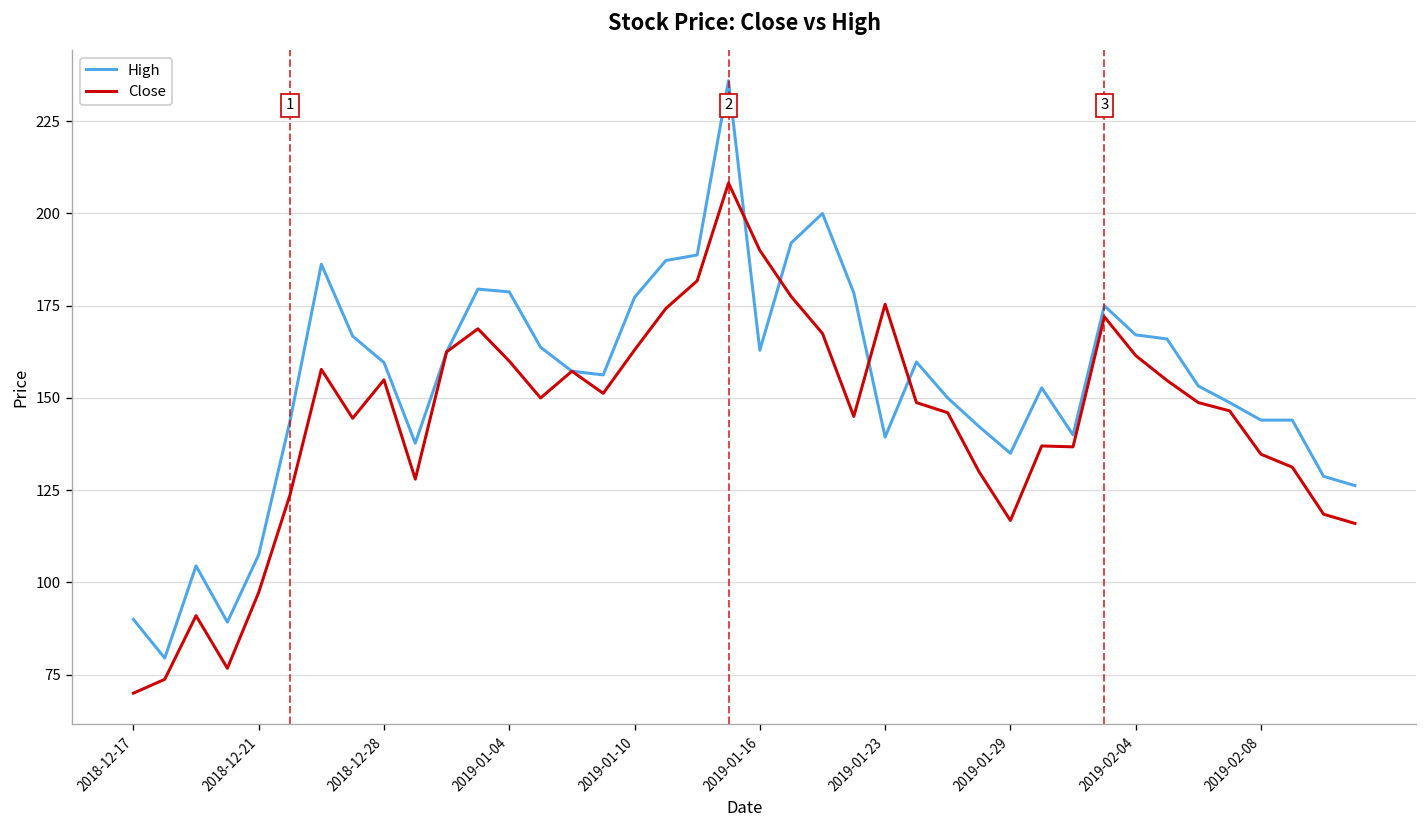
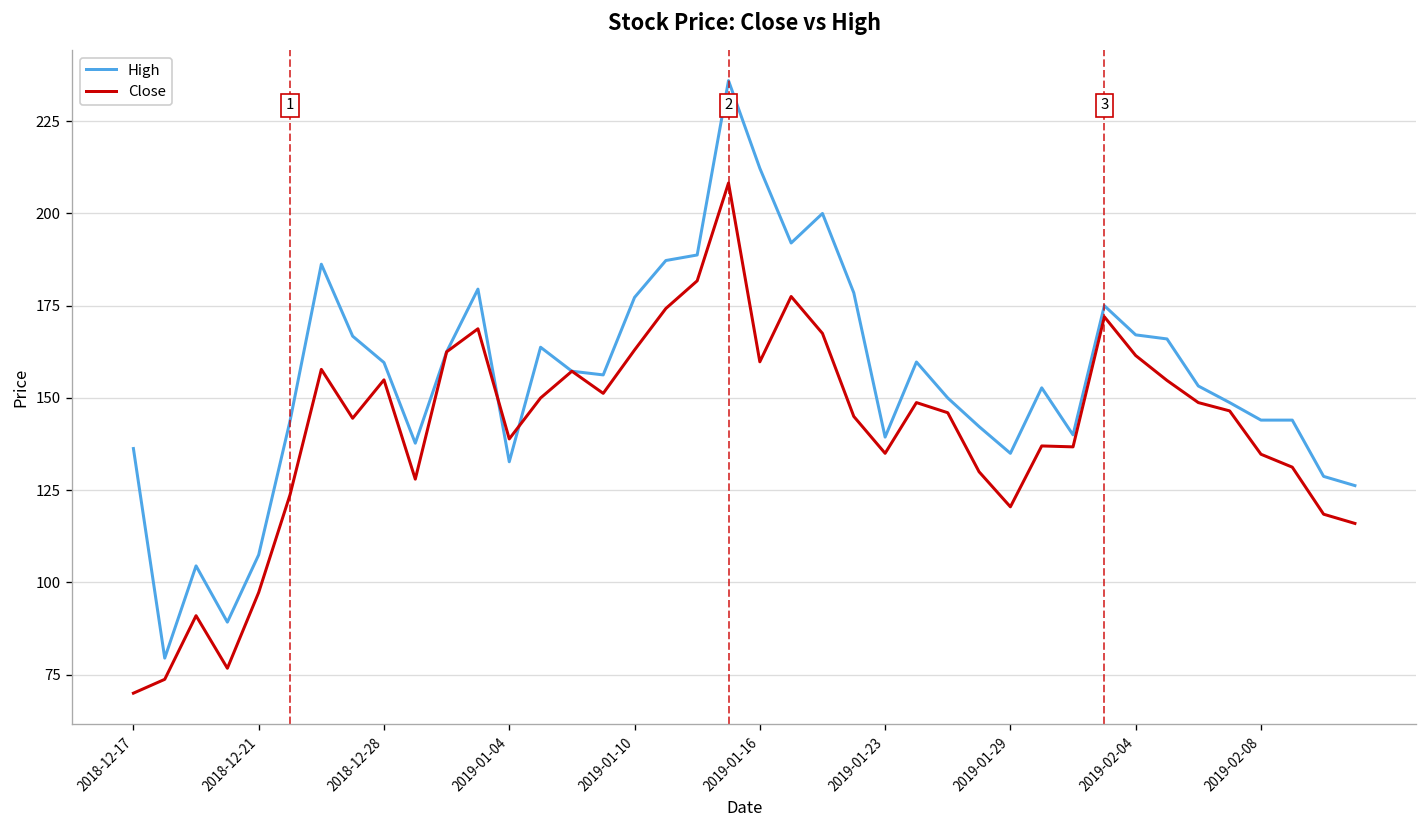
High, 2018-12-17: 90 -> 136
High, 2019-01-04: 179 -> 133
Close, 2019-01-04: 160 -> 139
High, 2019-01-16: 163 -> 212
Close, 2019-01-16: 190 -> 160
Close, 2019-01-23: 175 -> 135
Close, 2019-01-29: 117 -> 121
